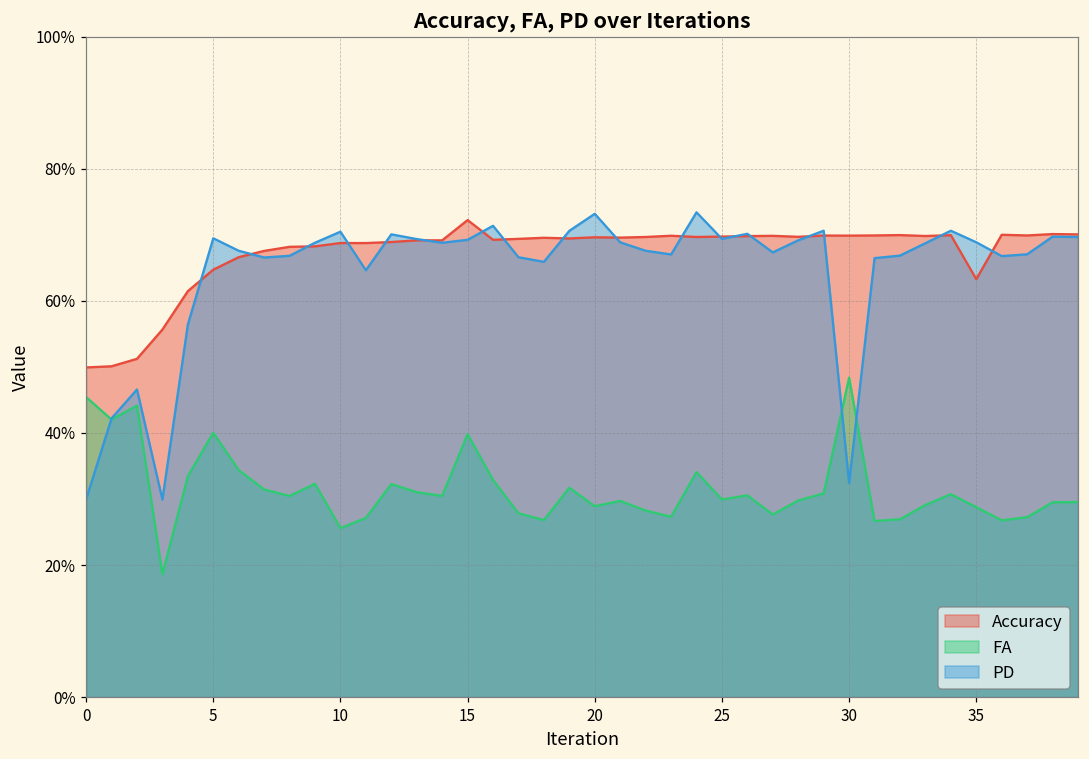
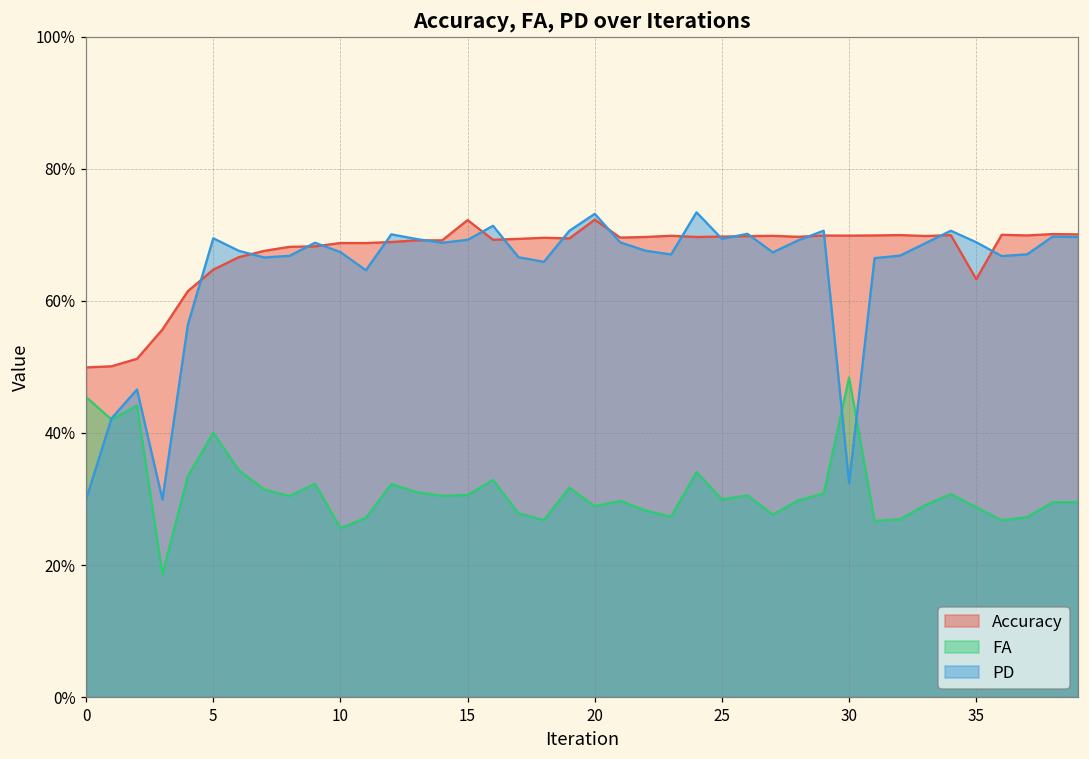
PD, 10: 70% -> 67%
FA, 15: 40% -> 31%
Accuracy, 20: 70% -> 72%
